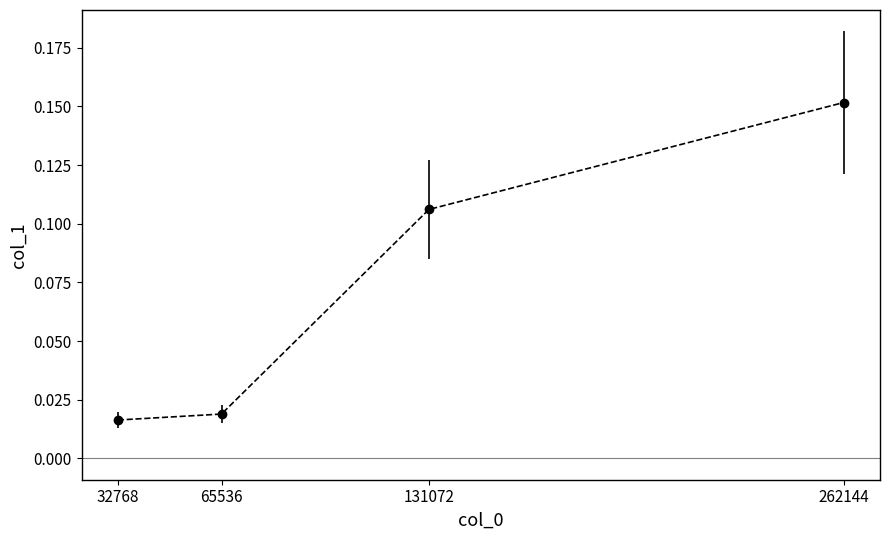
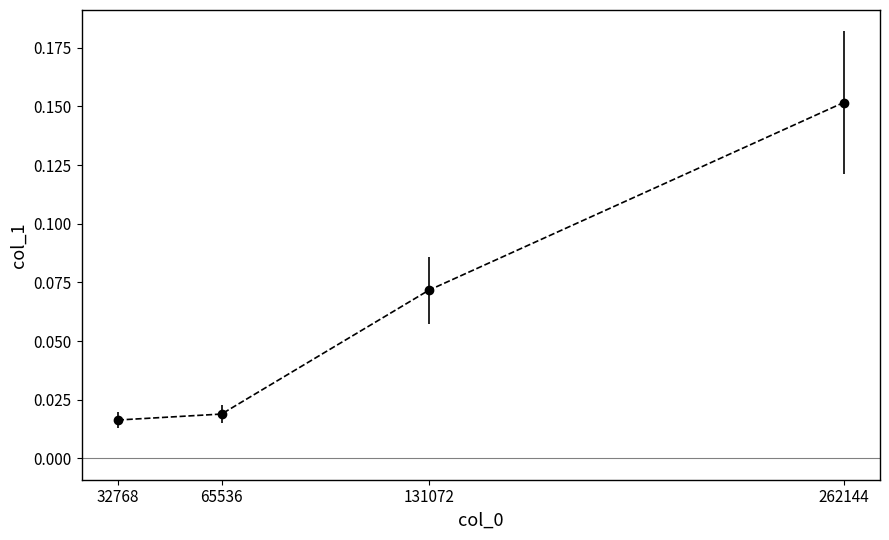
131072: 0.106 -> 0.072
